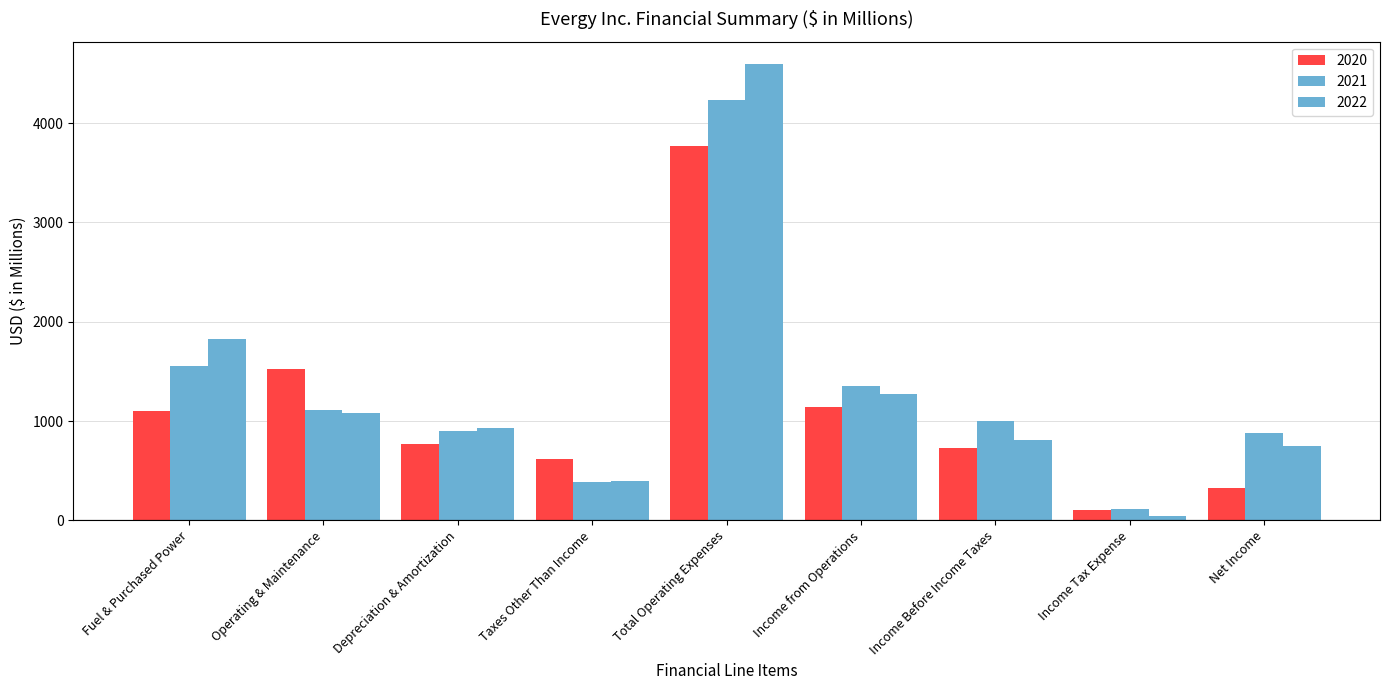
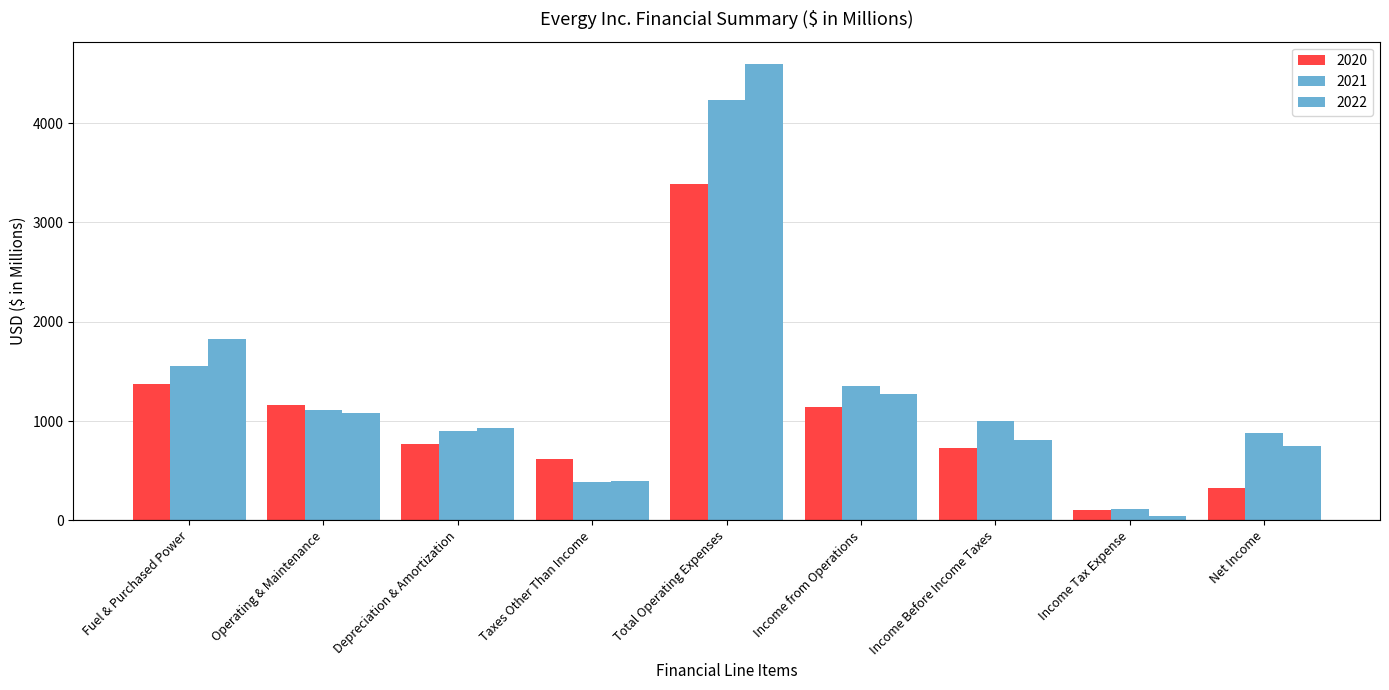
2020, Fuel & Purchased Power: 1100 -> 1400
2020, Operating & Maintenance: 1500 -> 1200
2020, Total Operating Expenses: 3800 -> 3400
